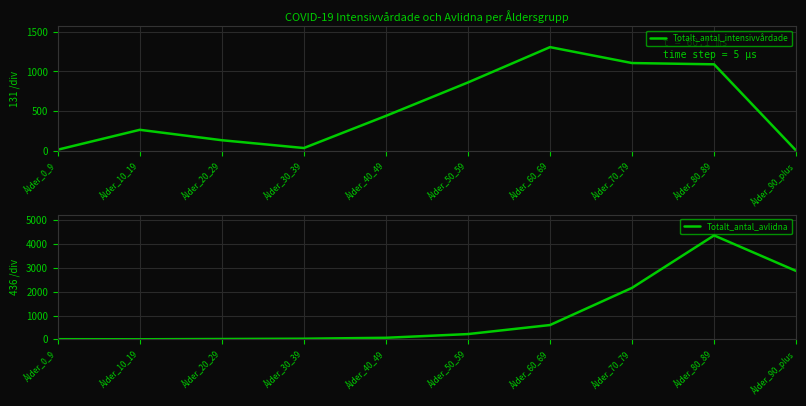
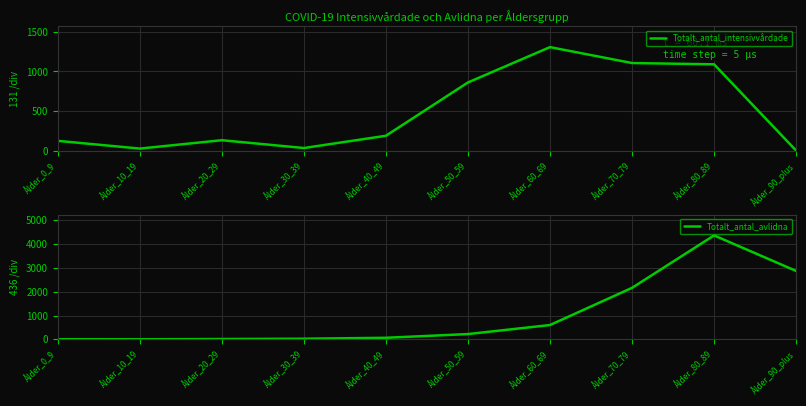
COVID-19 Intensivvårdade och Avlidna per Åldersgrupp, Ålder_0_9: 0 -> 100
COVID-19 Intensivvårdade och Avlidna per Åldersgrupp, Ålder_10_19: 300 -> 0
COVID-19 Intensivvårdade och Avlidna per Åldersgrupp, Ålder_40_49: 400 -> 200
